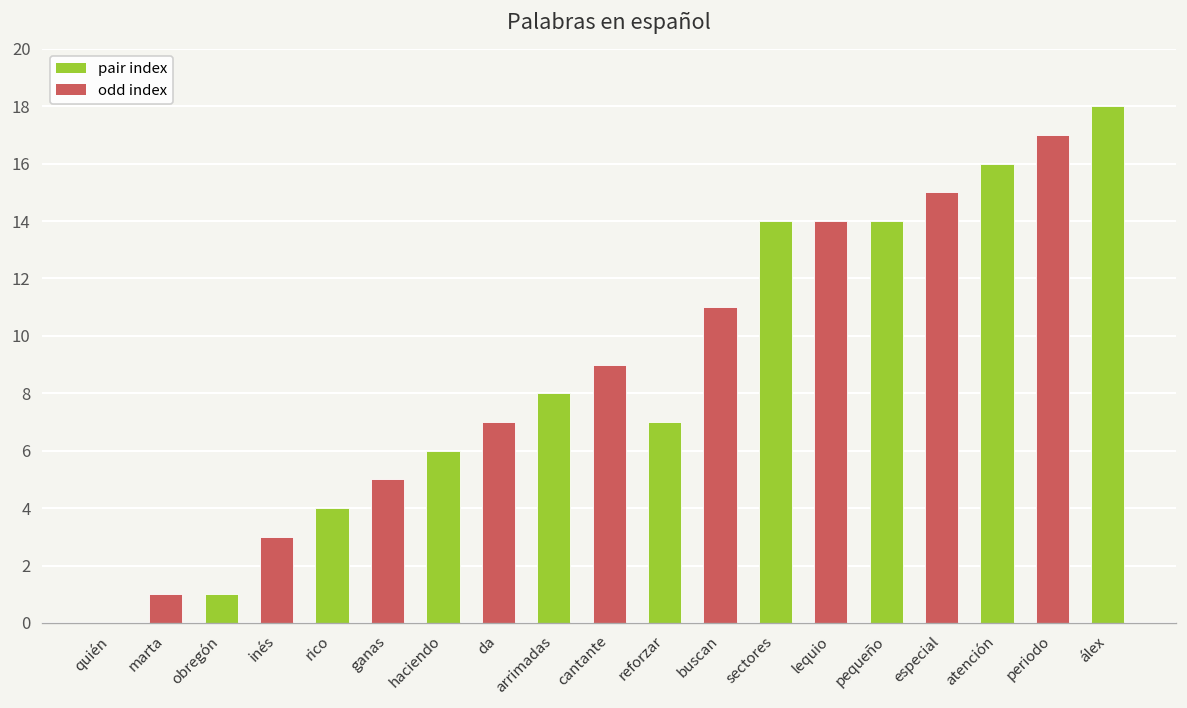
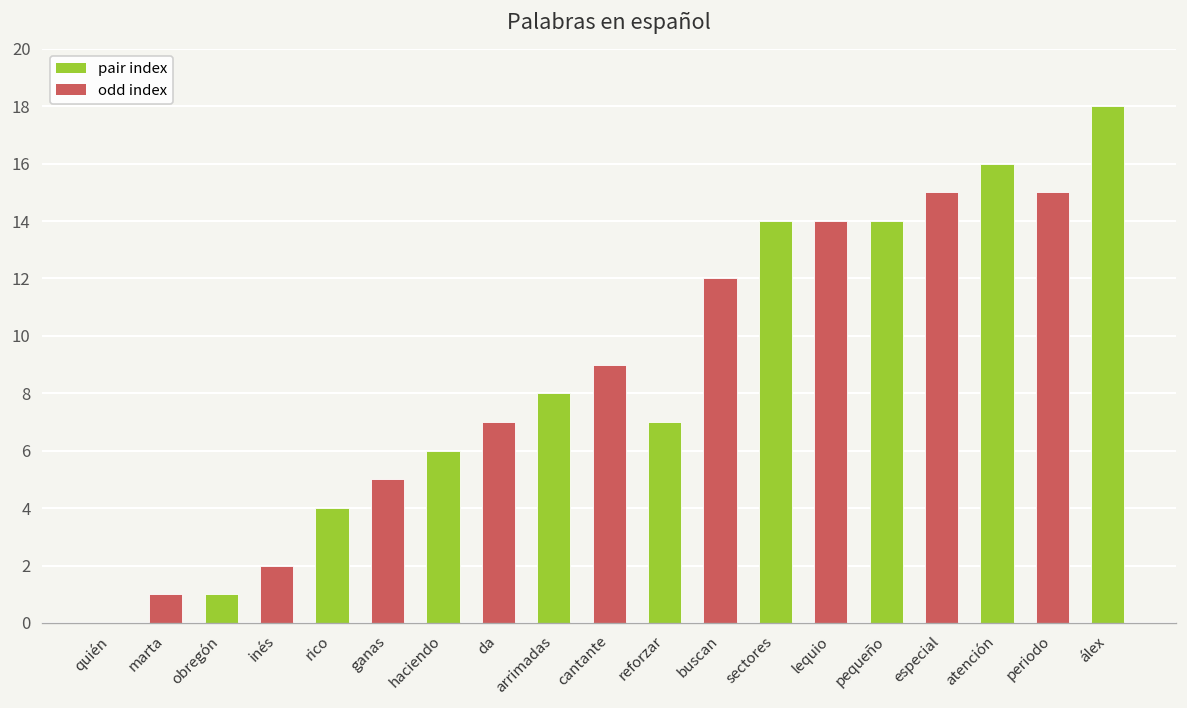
inés: 3 -> 2
buscan: 11 -> 12
periodo: 17 -> 15
